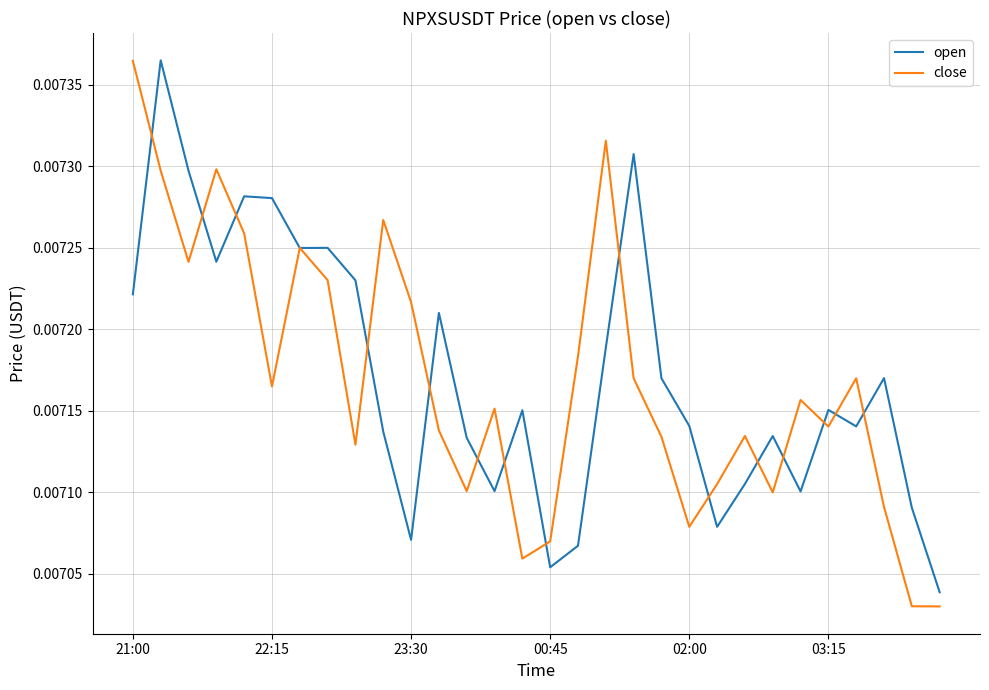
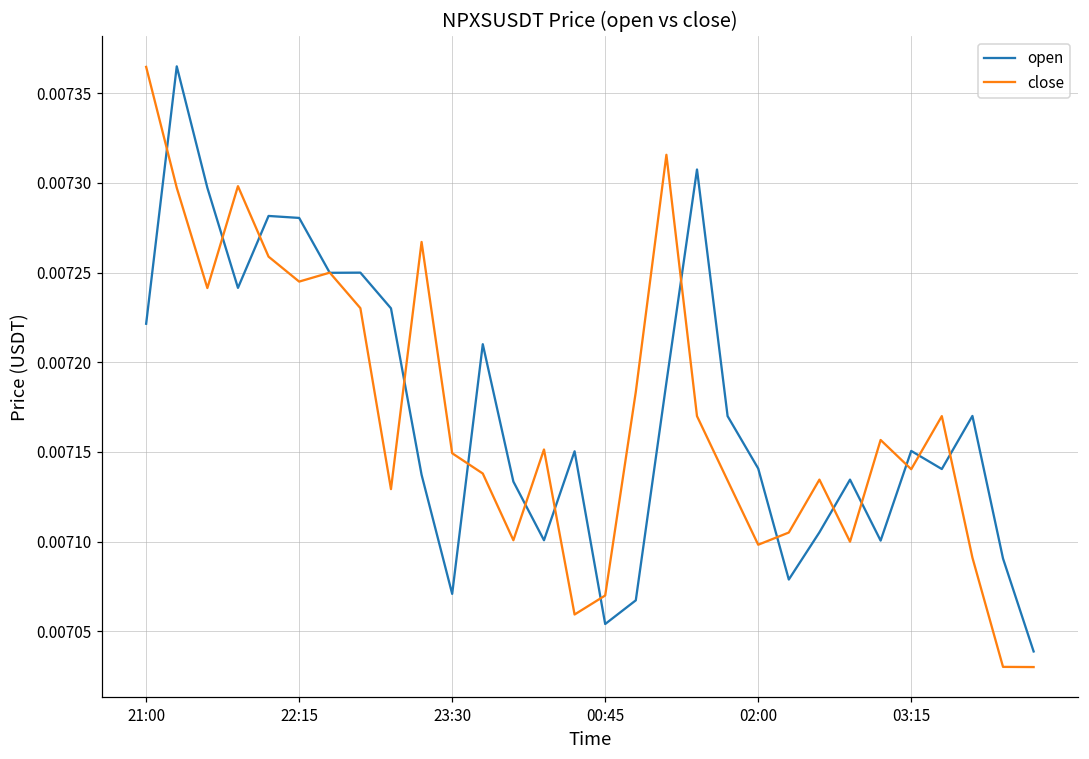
close, 22:15: 0.007165 -> 0.007245
close, 23:30: 0.007217 -> 0.007149
close, 02:00: 0.007079 -> 0.007098
